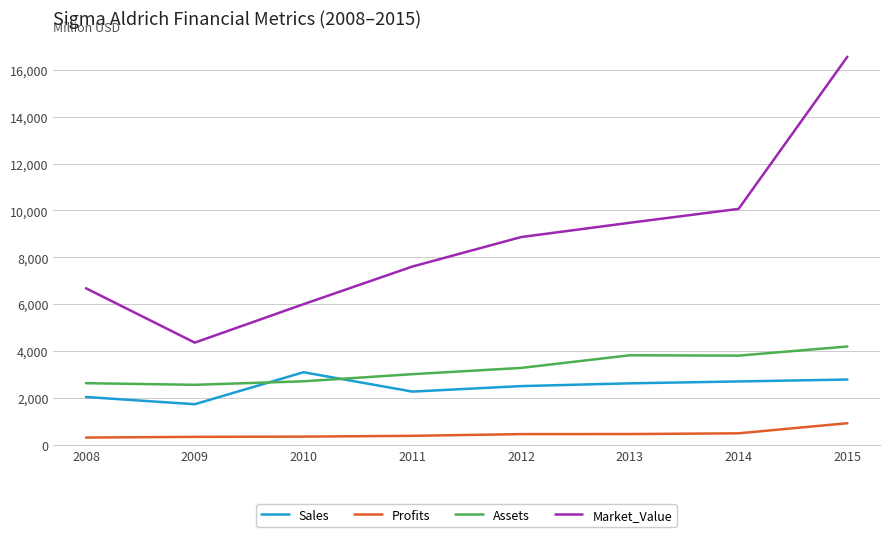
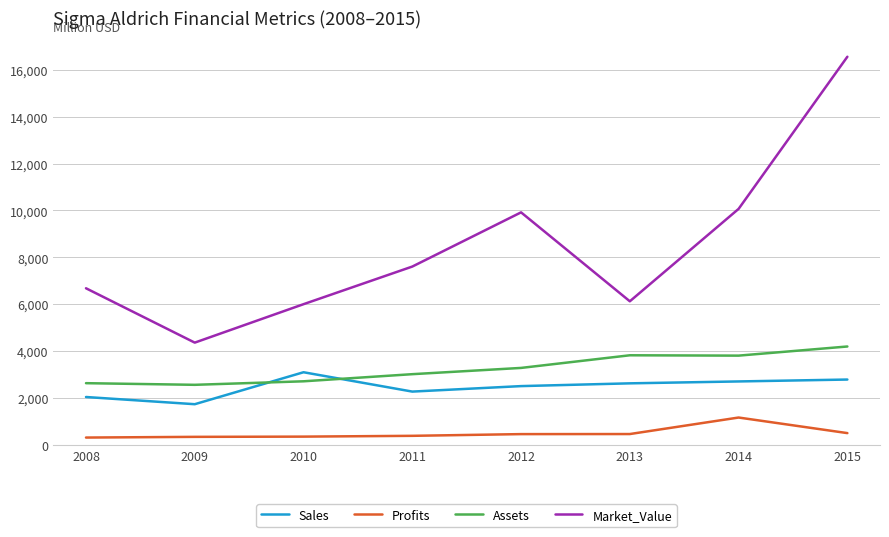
Market_Value, 2012: 8,900 -> 9,900
Market_Value, 2013: 9,500 -> 6,100
Profits, 2014: 500 -> 1,200
Profits, 2015: 900 -> 500
